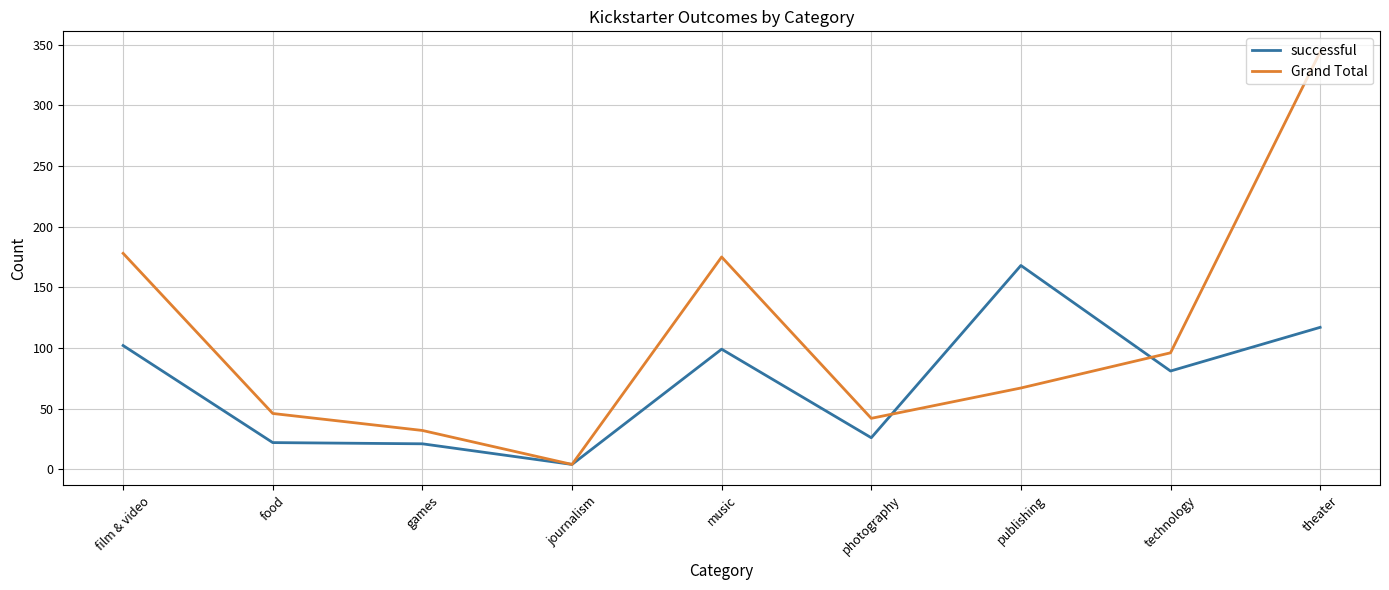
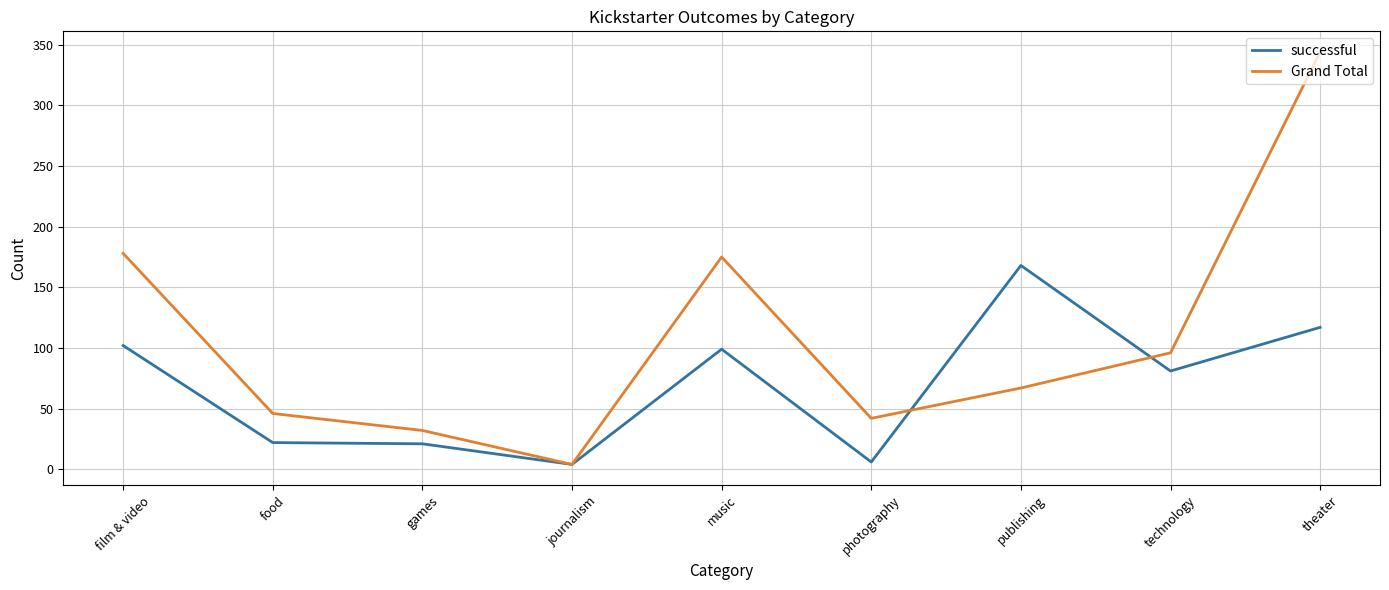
successful, photography: 26 -> 6
